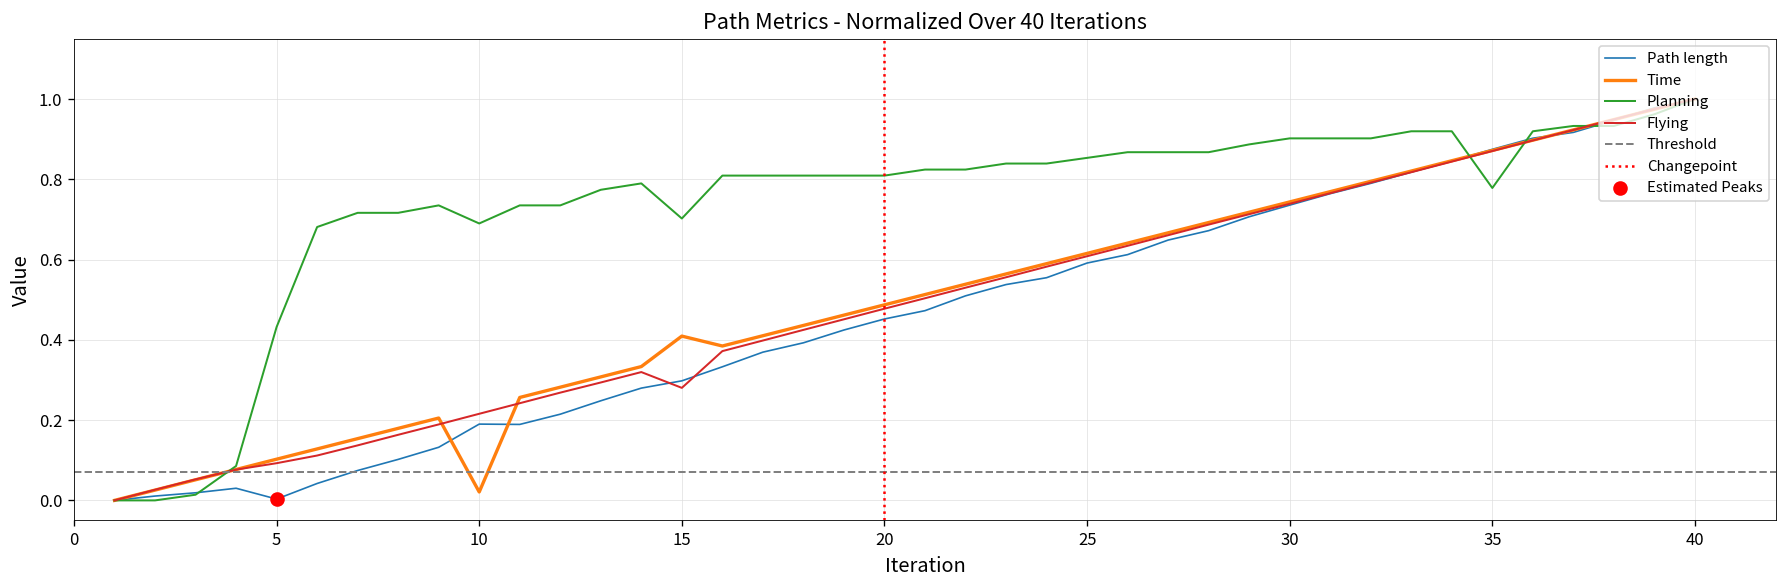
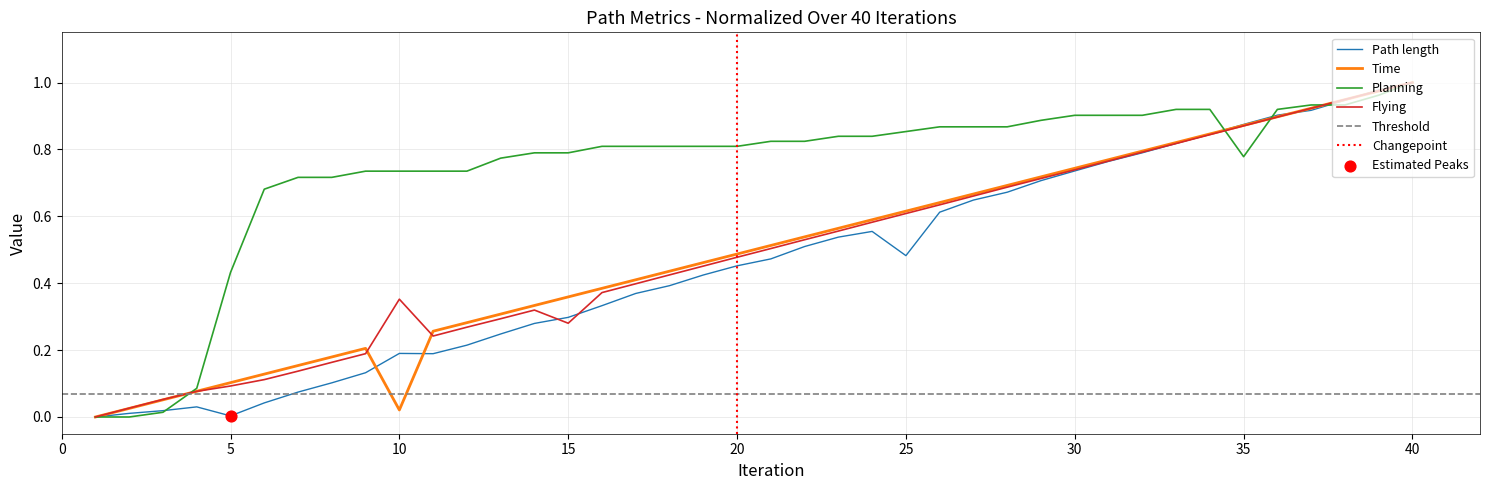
Planning, 10: 0.69 -> 0.73
Flying, 10: 0.22 -> 0.35
Time, 15: 0.41 -> 0.36
Planning, 15: 0.70 -> 0.79
Path length, 25: 0.59 -> 0.48
